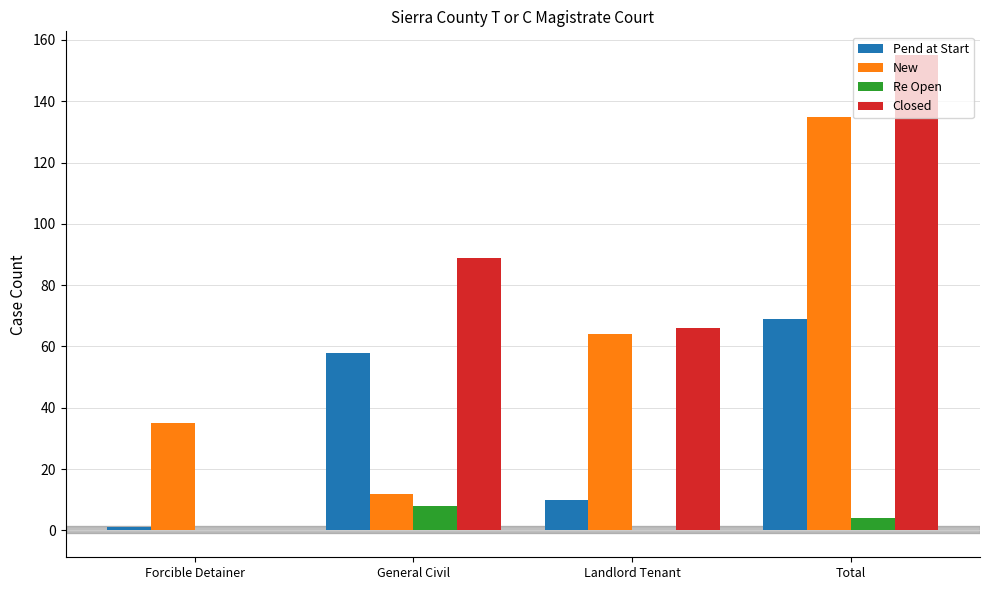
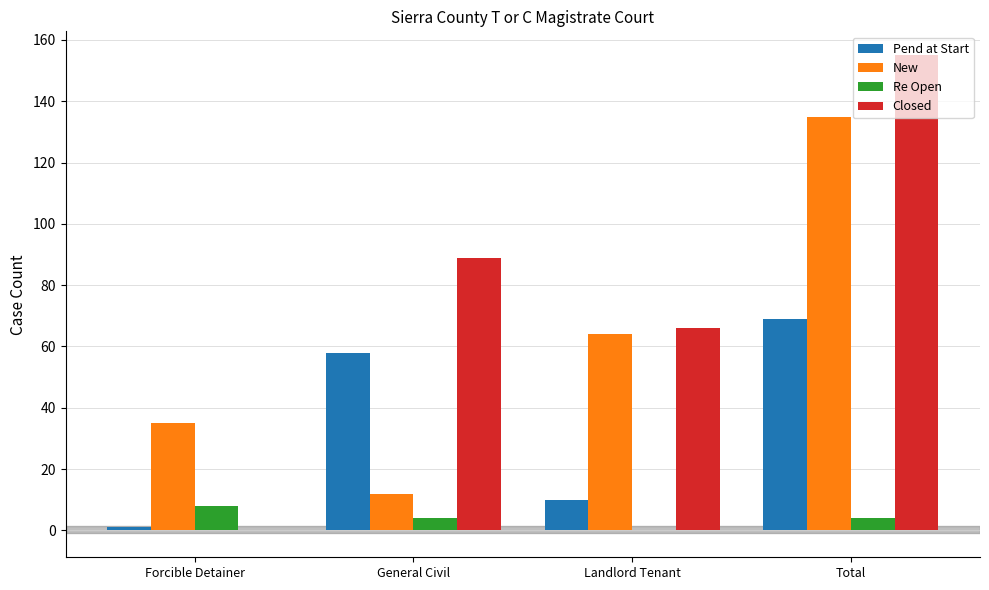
Re Open, Forcible Detainer: 0 -> 8
Re Open, General Civil: 8 -> 4
